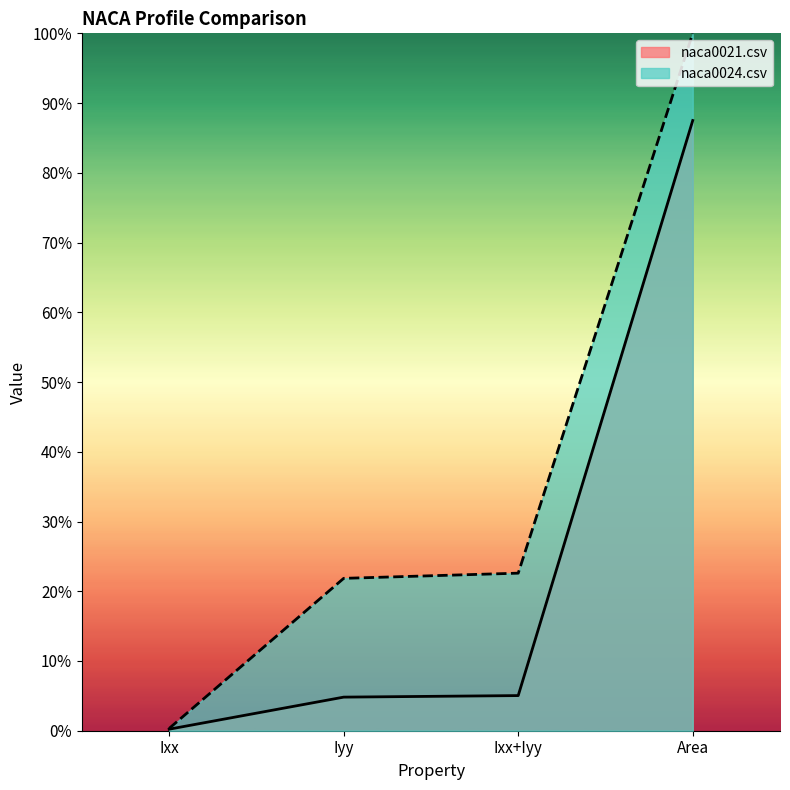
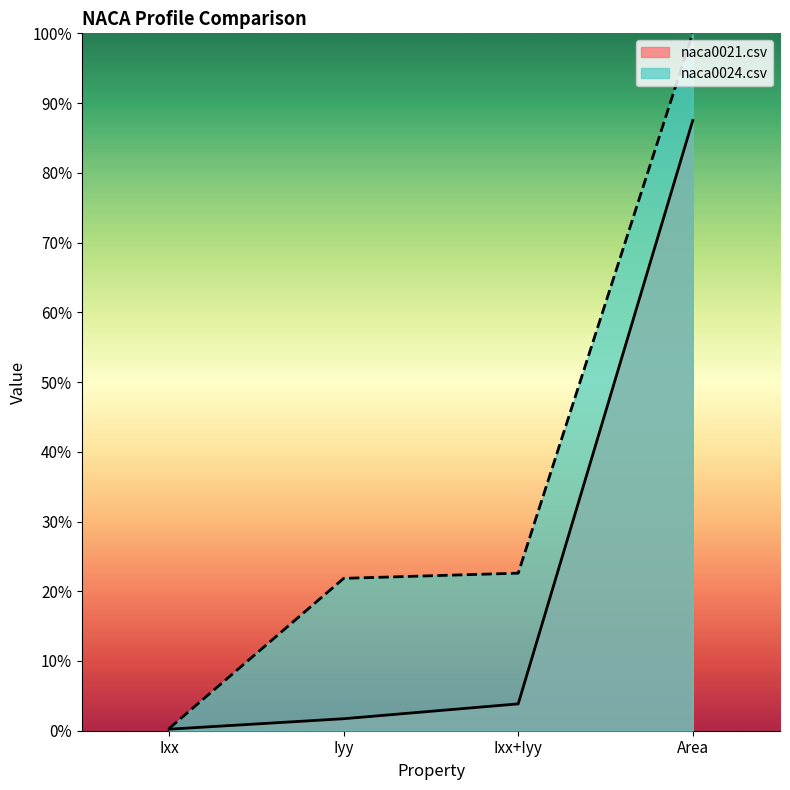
naca0021.csv, Iyy: 5% -> 2%
naca0021.csv, Ixx+Iyy: 5% -> 4%
